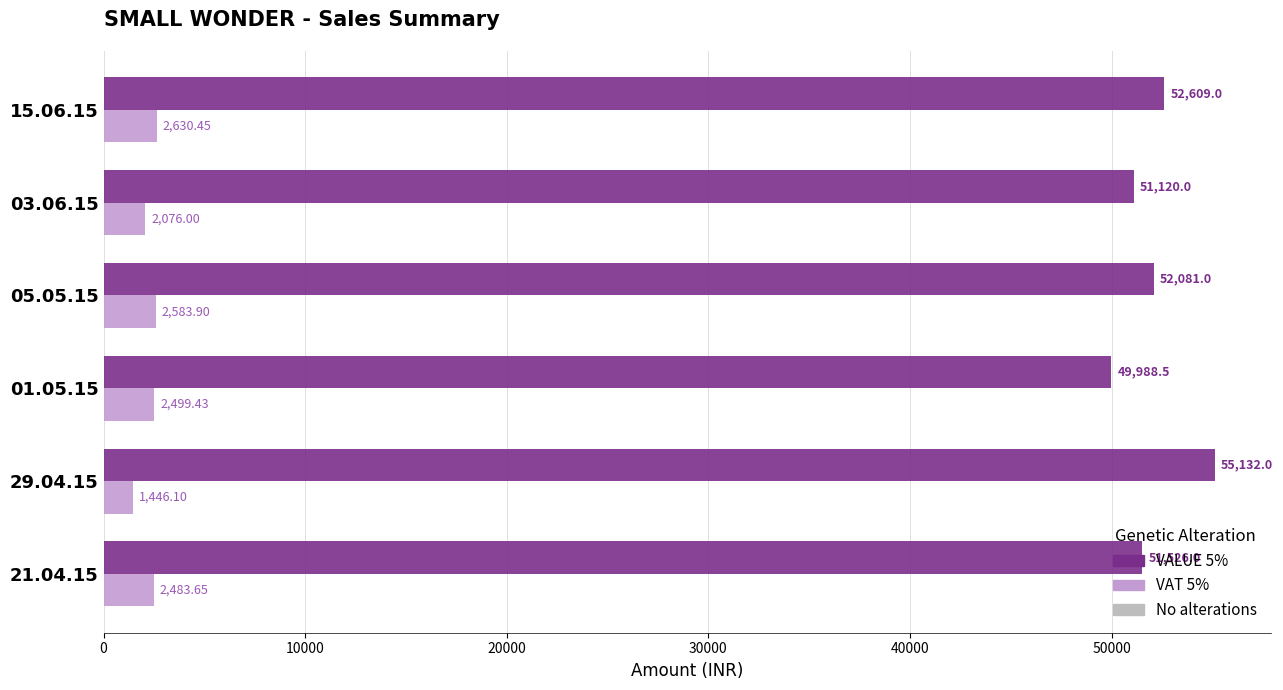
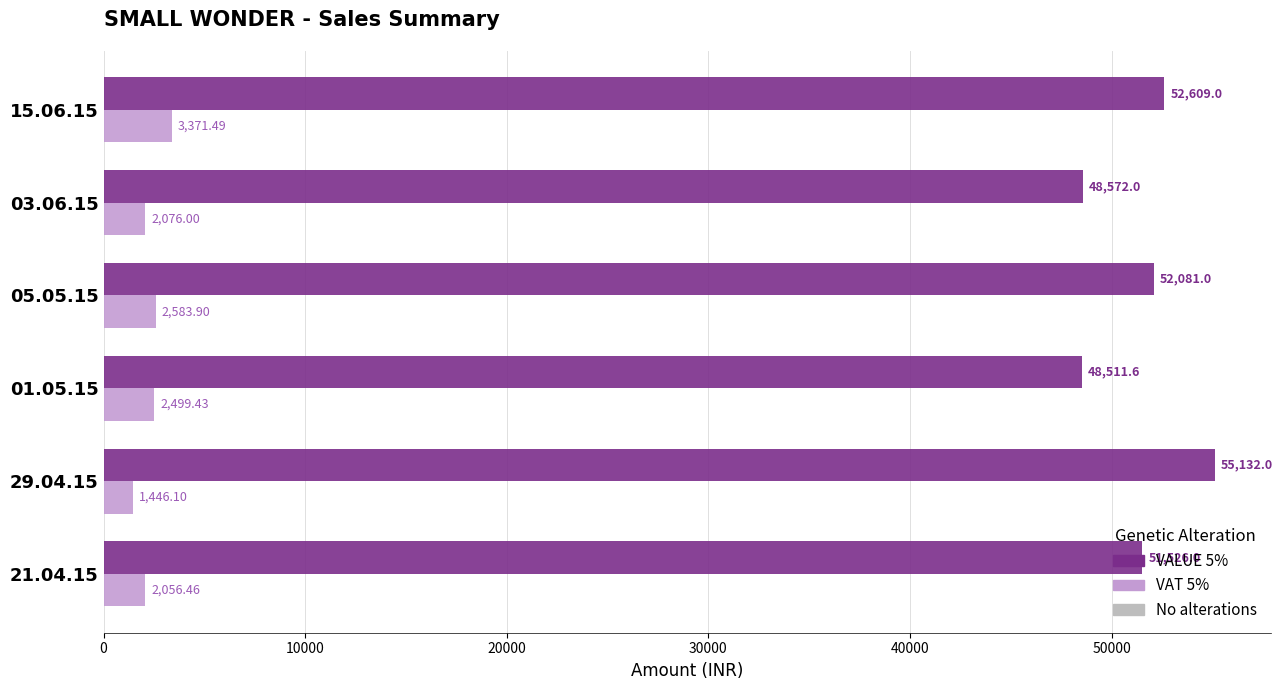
VAT 5%, 15.06.15: 2,630.45 -> 3,371.49
VALUE 5%, 03.06.15: 51,120.0 -> 48,572.0
VALUE 5%, 01.05.15: 49,988.5 -> 48,511.6
VAT 5%, 21.04.15: 2,483.65 -> 2,056.46
